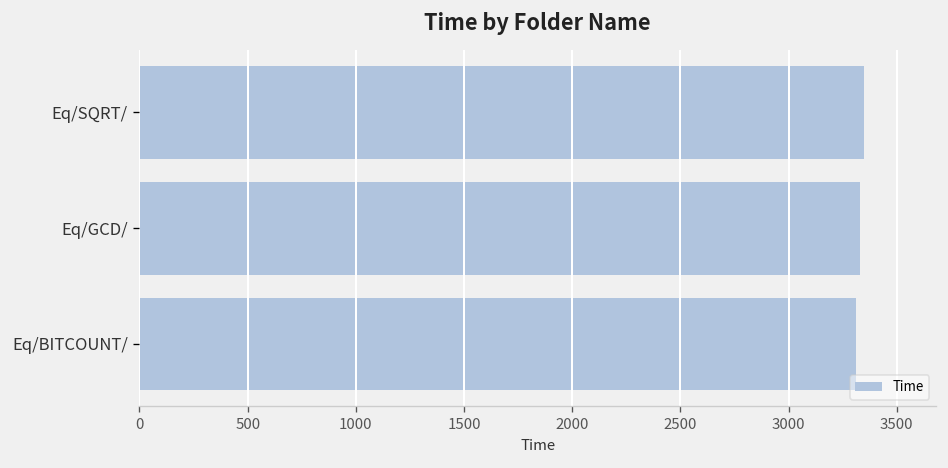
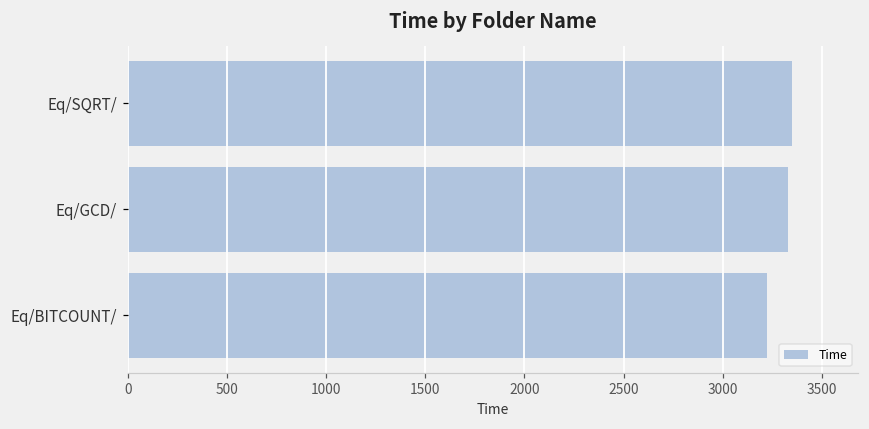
Eq/BITCOUNT/: 3310 -> 3220
